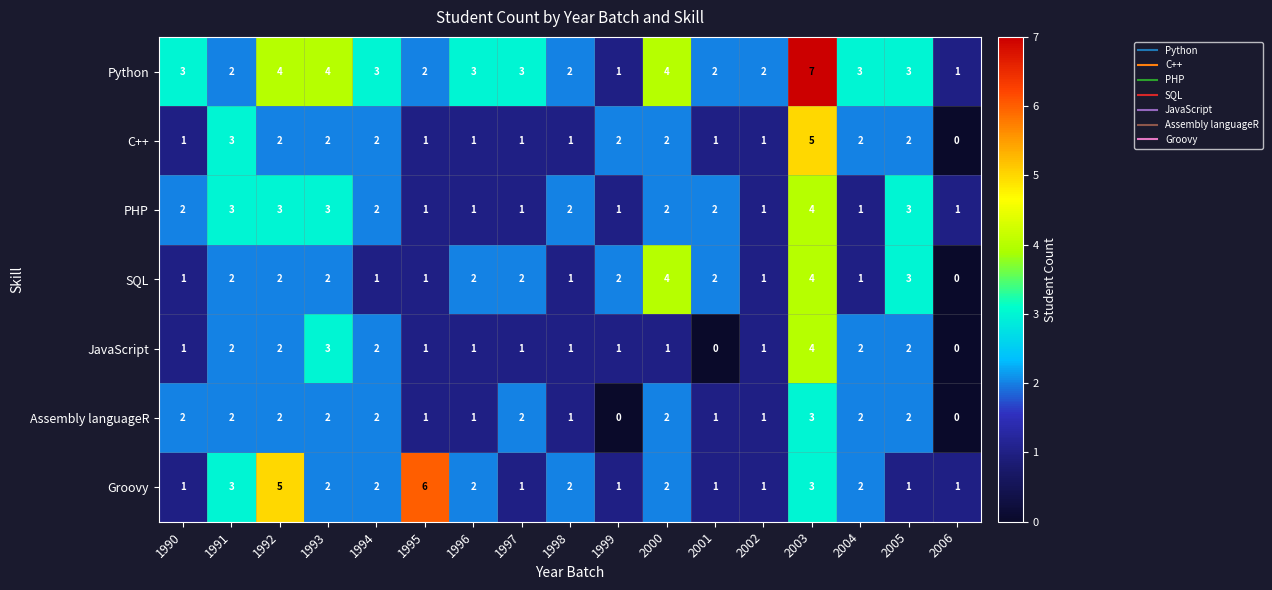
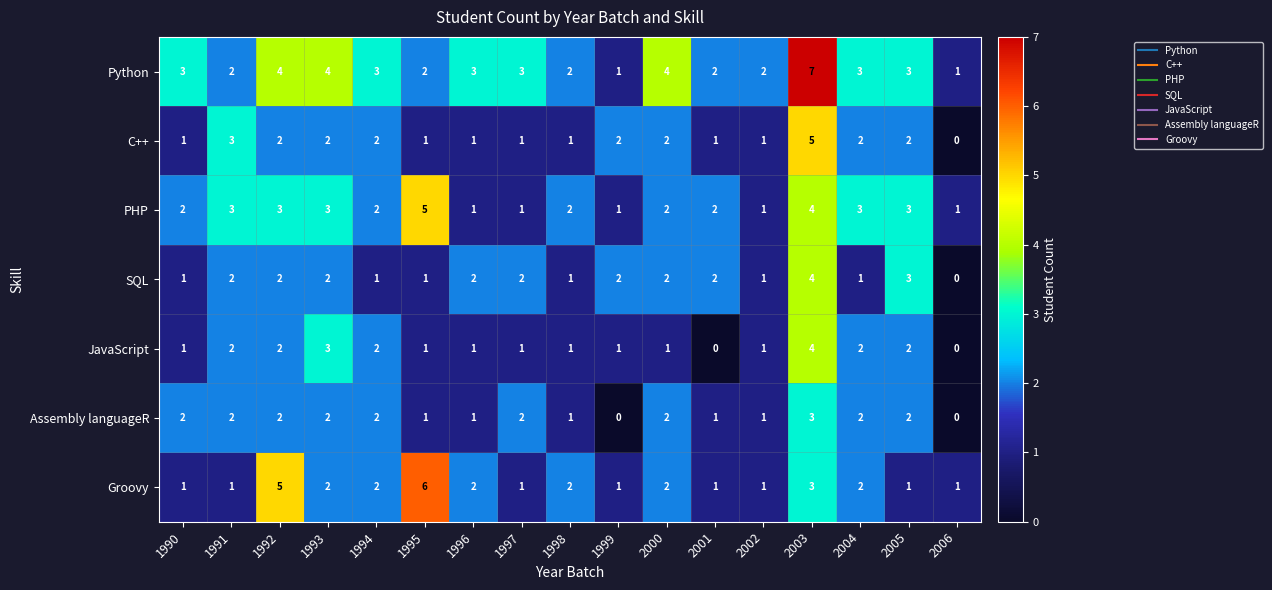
PHP, 1995: 1 -> 5
PHP, 2004: 1 -> 3
SQL, 2000: 4 -> 2
Groovy, 1991: 3 -> 1
